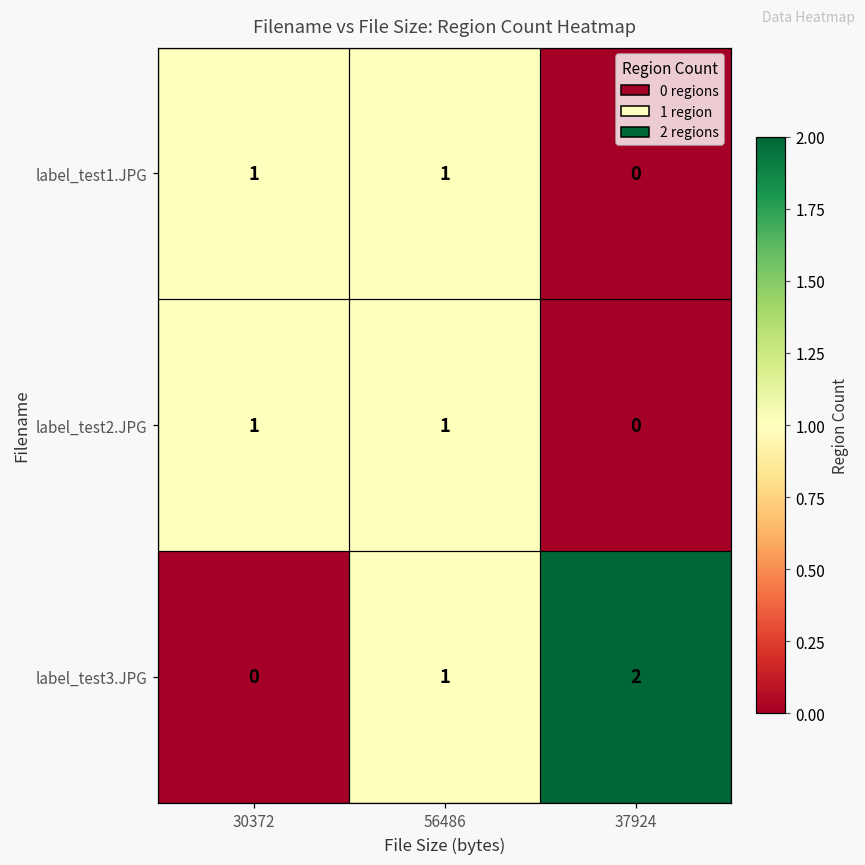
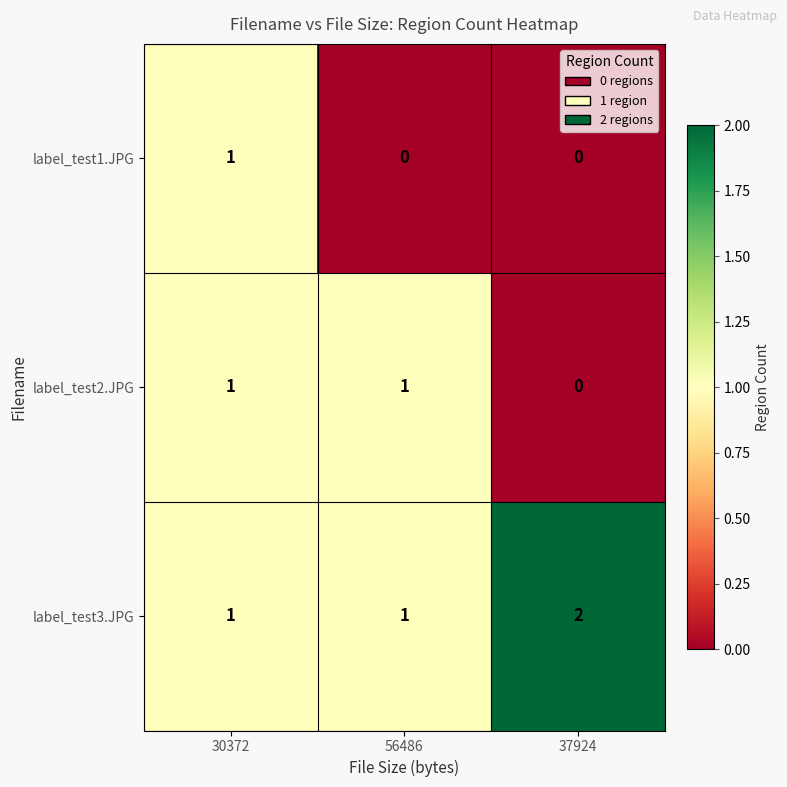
label_test1.JPG, 56486: 1 -> 0
label_test3.JPG, 30372: 0 -> 1
